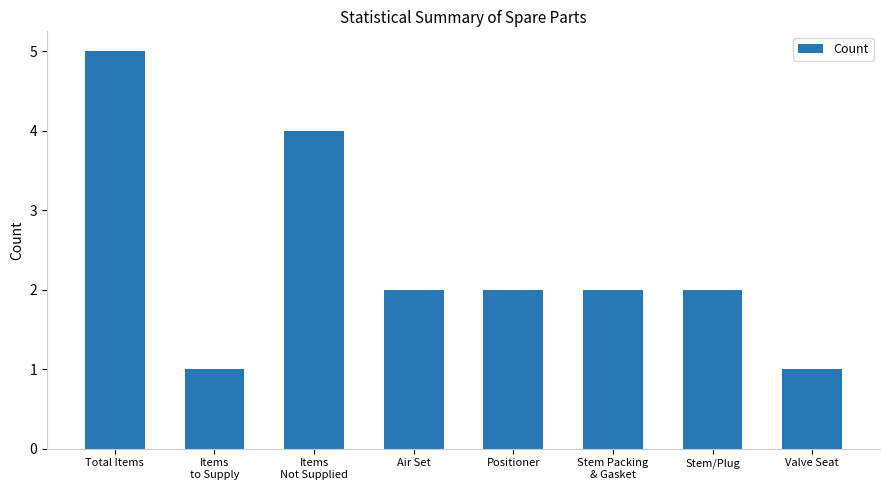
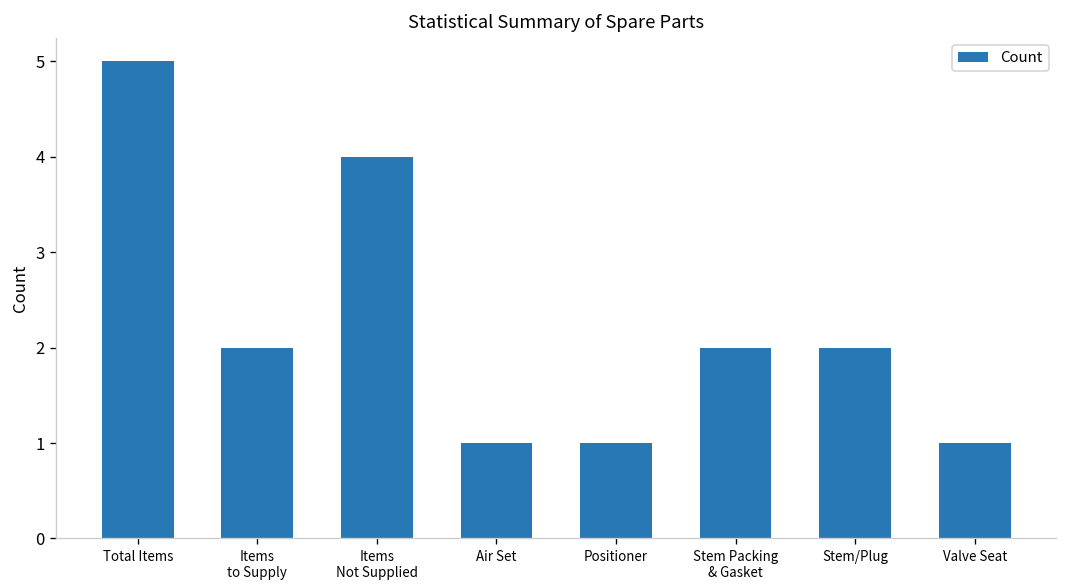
Items to Supply: 1 -> 2
Air Set: 2 -> 1
Positioner: 2 -> 1
